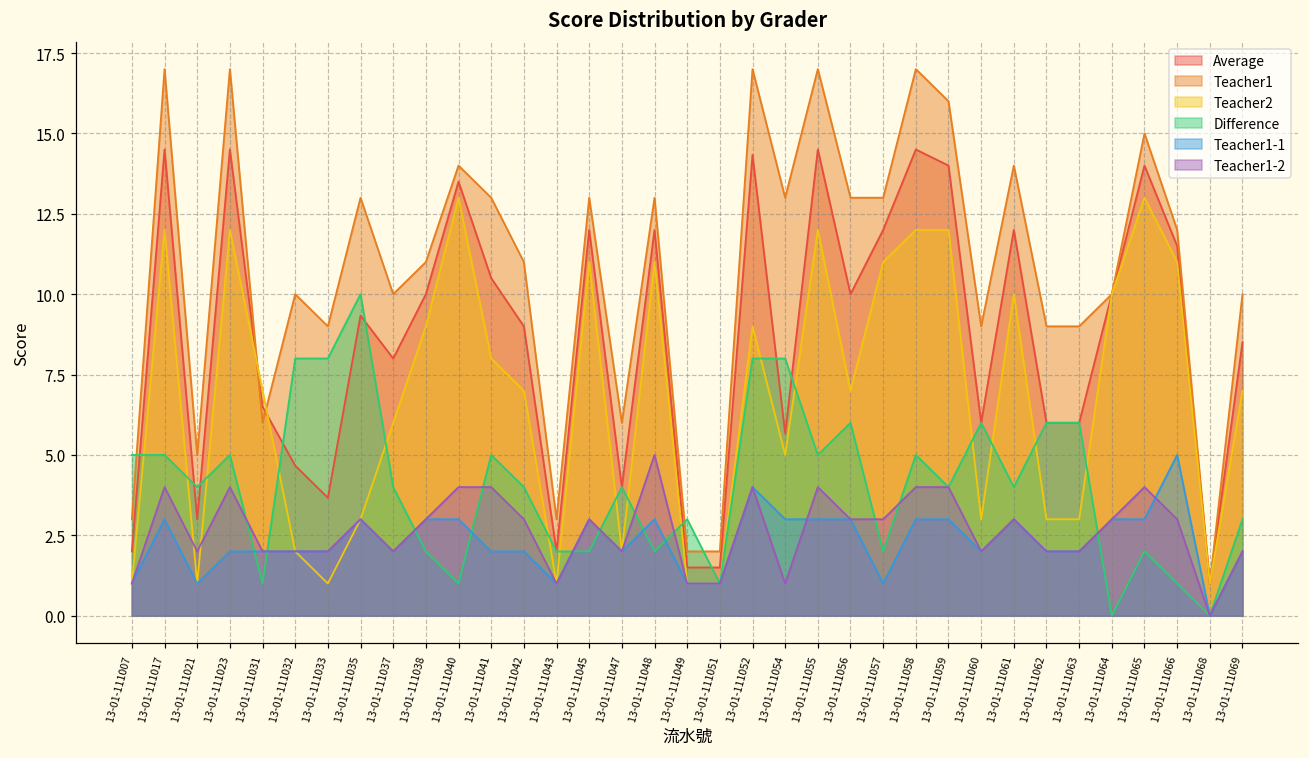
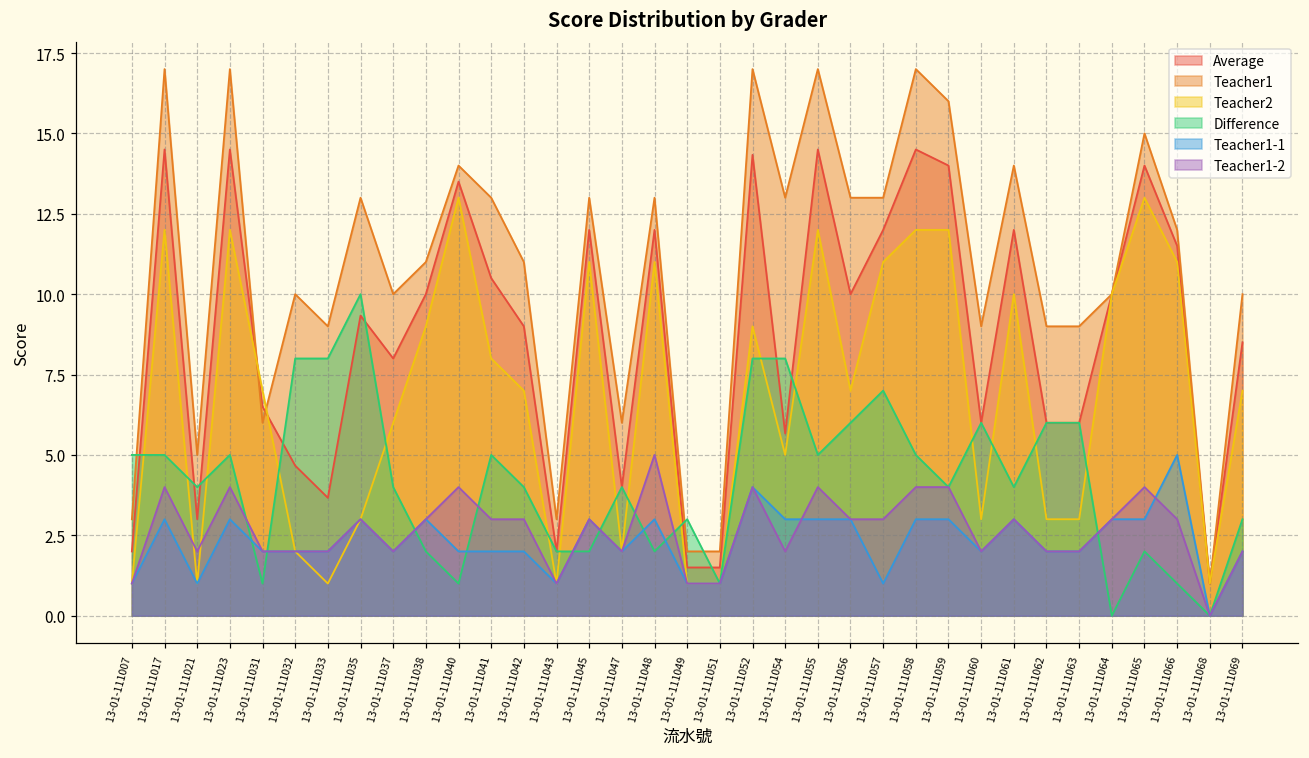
Teacher1-1, 13-01-111023: 2 -> 3
Teacher1-1, 13-01-111040: 3 -> 2
Teacher1-2, 13-01-111041: 4 -> 3
Teacher1-2, 13-01-111054: 1 -> 2
Difference, 13-01-111057: 2 -> 7
